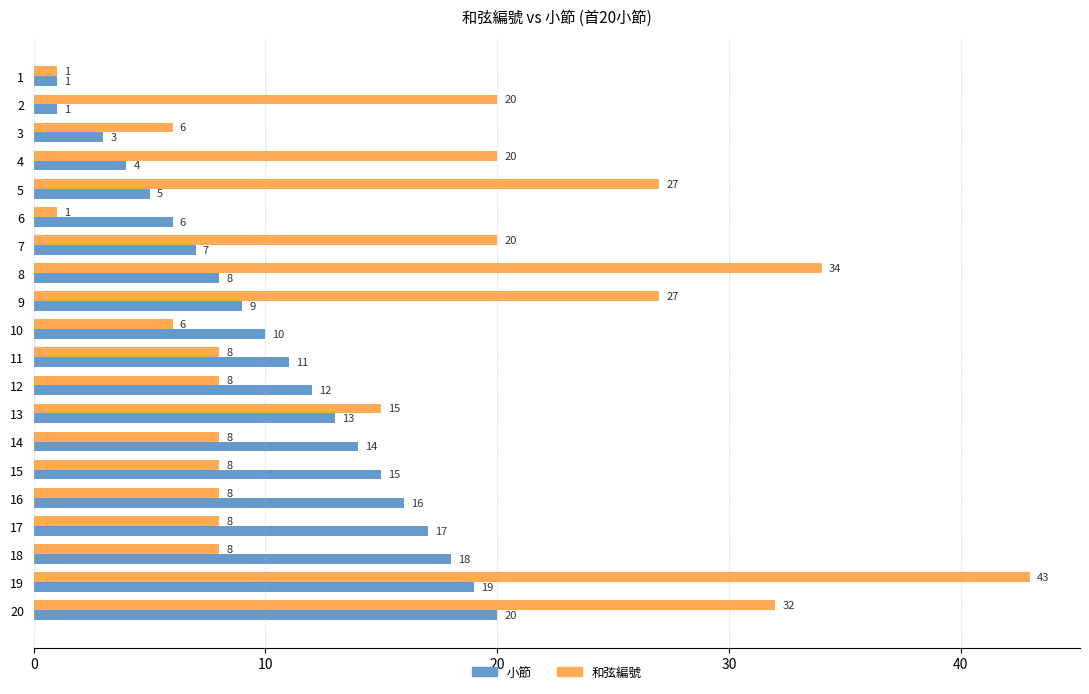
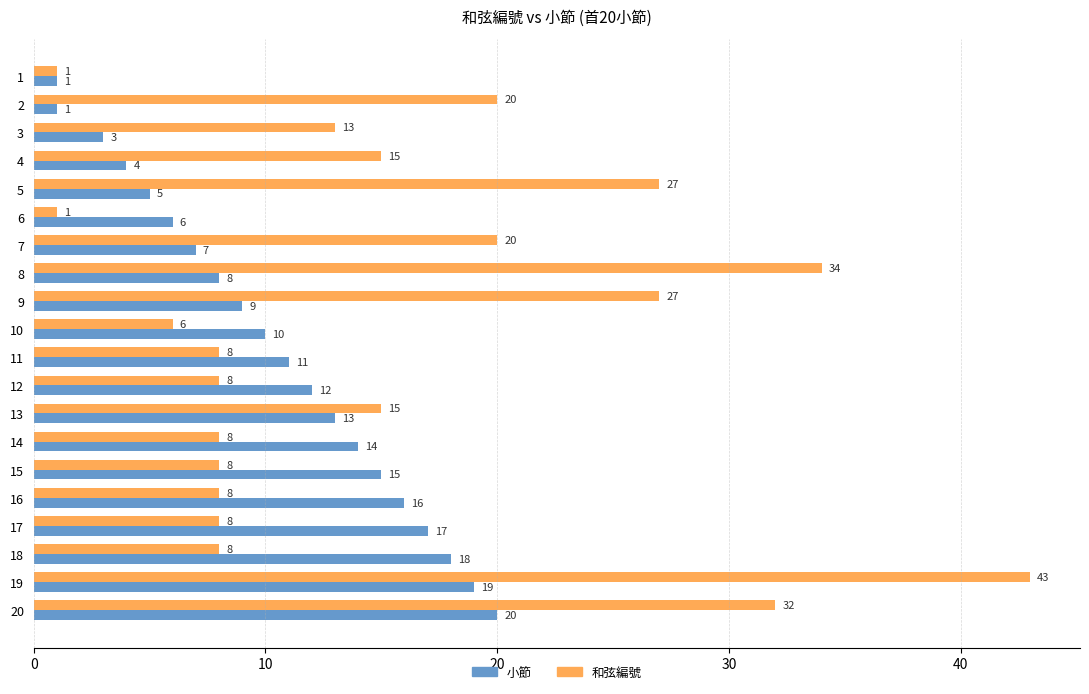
和弦編號, 3: 6 -> 13
和弦編號, 4: 20 -> 15
